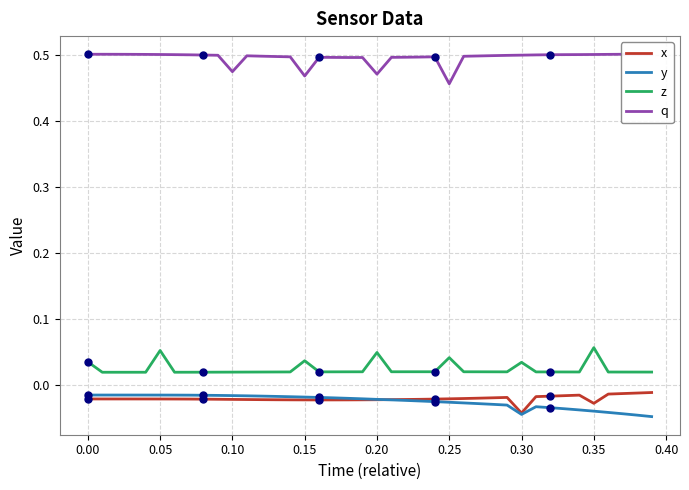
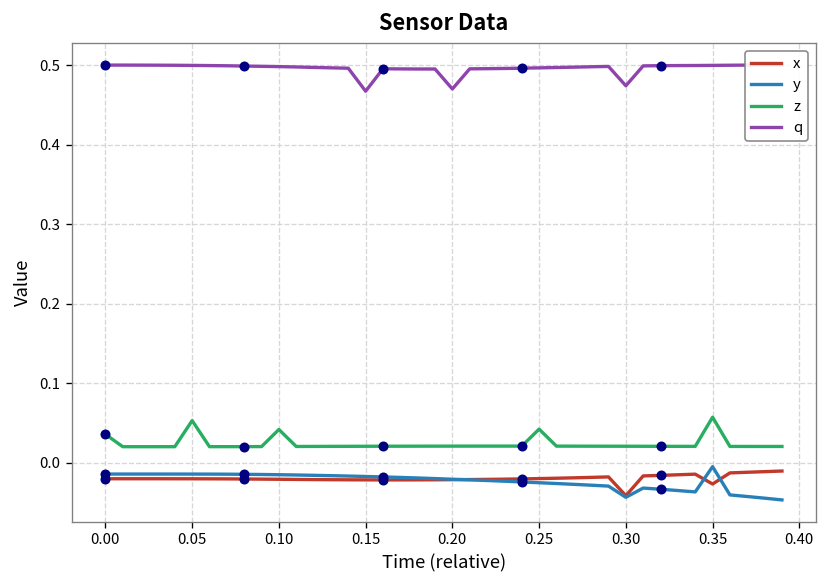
z, 0.10: 0.02 -> 0.04
q, 0.10: 0.47 -> 0.50
z, 0.15: 0.04 -> 0.02
z, 0.20: 0.05 -> 0.02
q, 0.25: 0.46 -> 0.50
z, 0.30: 0.03 -> 0.02
q, 0.30: 0.50 -> 0.47
y, 0.35: -0.04 -> -0.01
